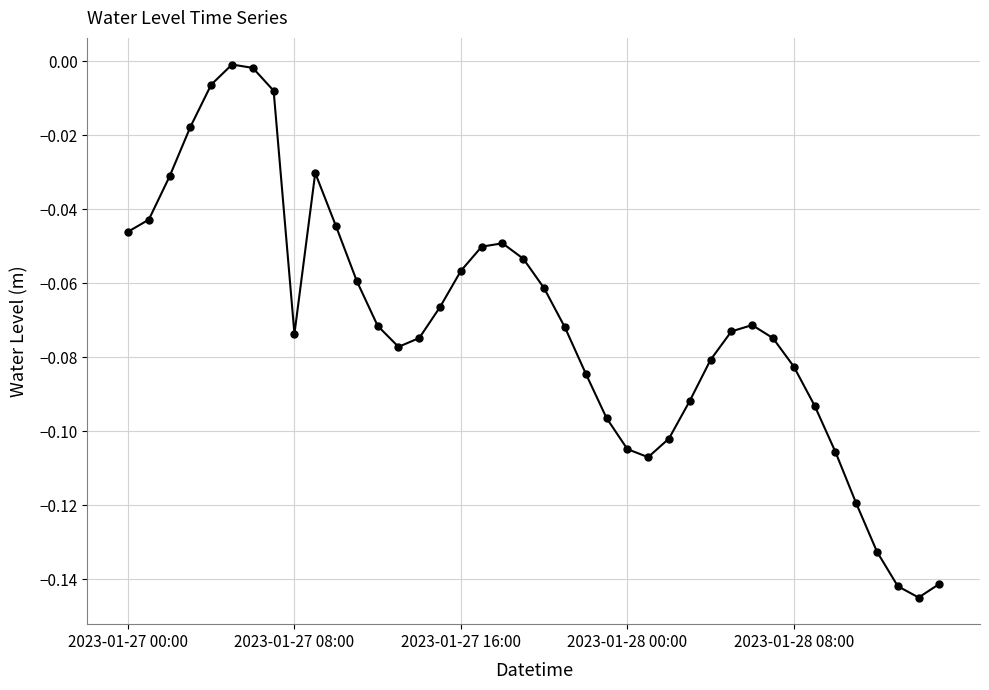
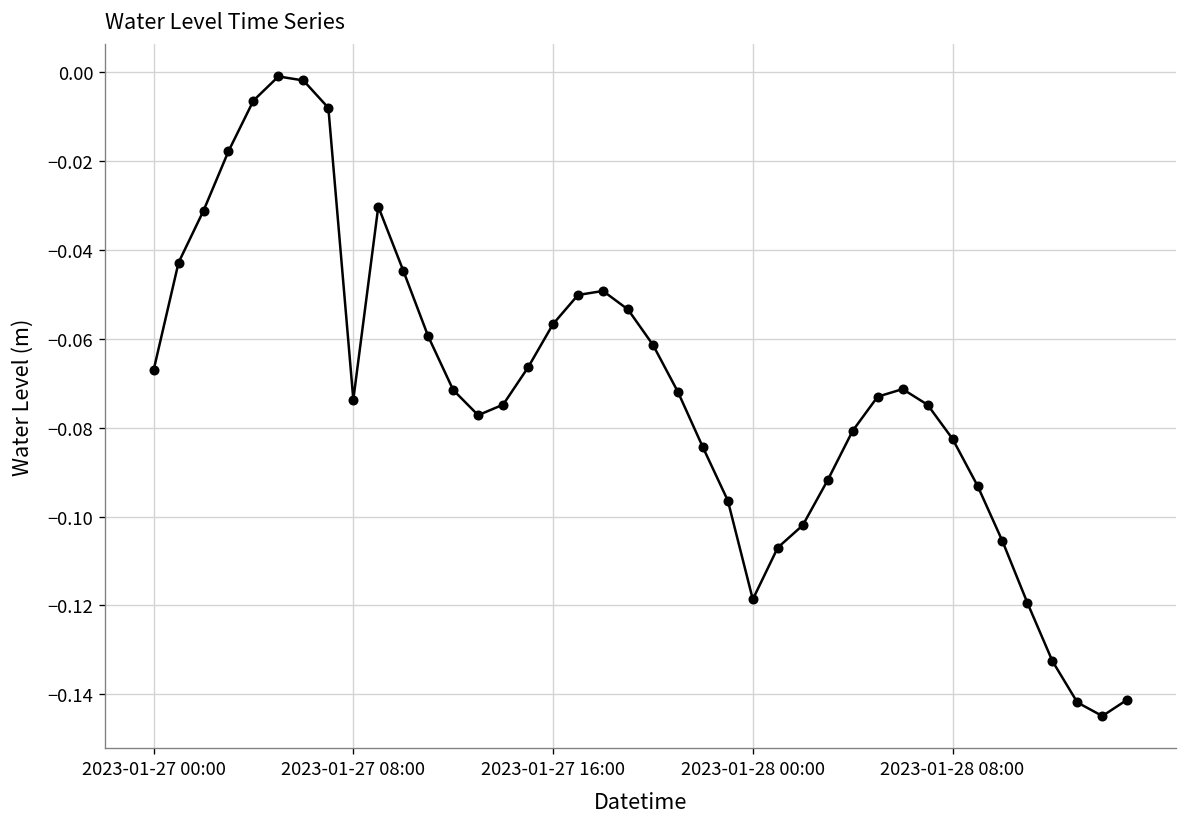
2023-01-27 00:00: -0.046 -> -0.067
2023-01-28 00:00: -0.105 -> -0.119
